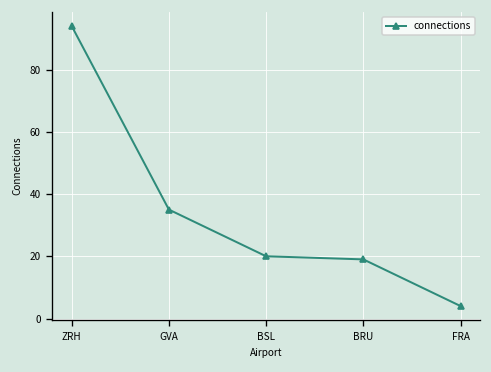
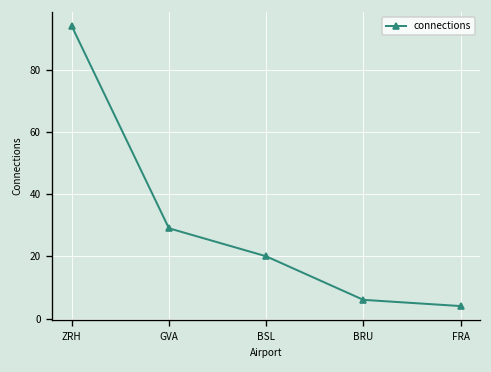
GVA: 35 -> 29
BRU: 19 -> 6
